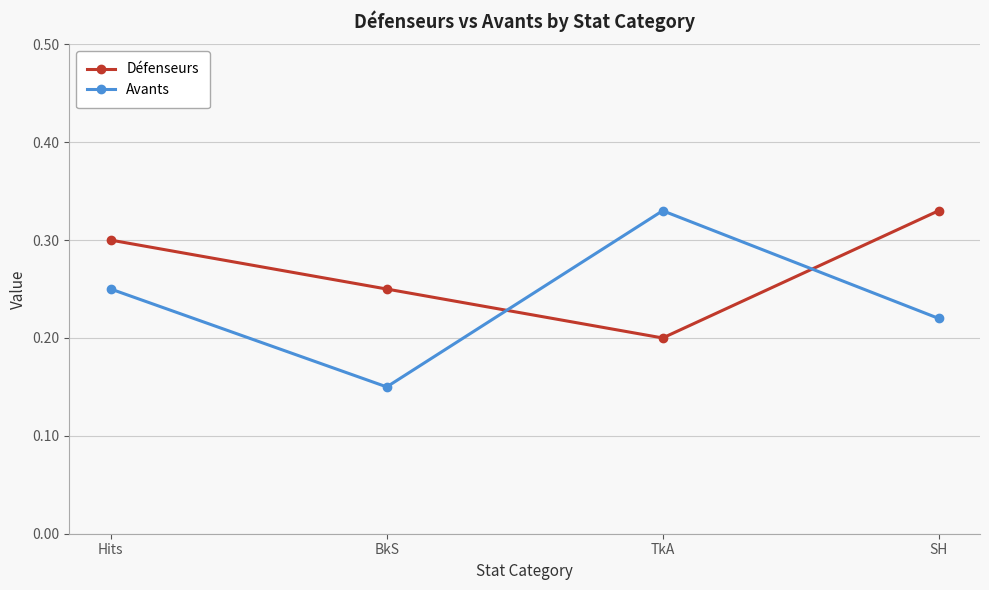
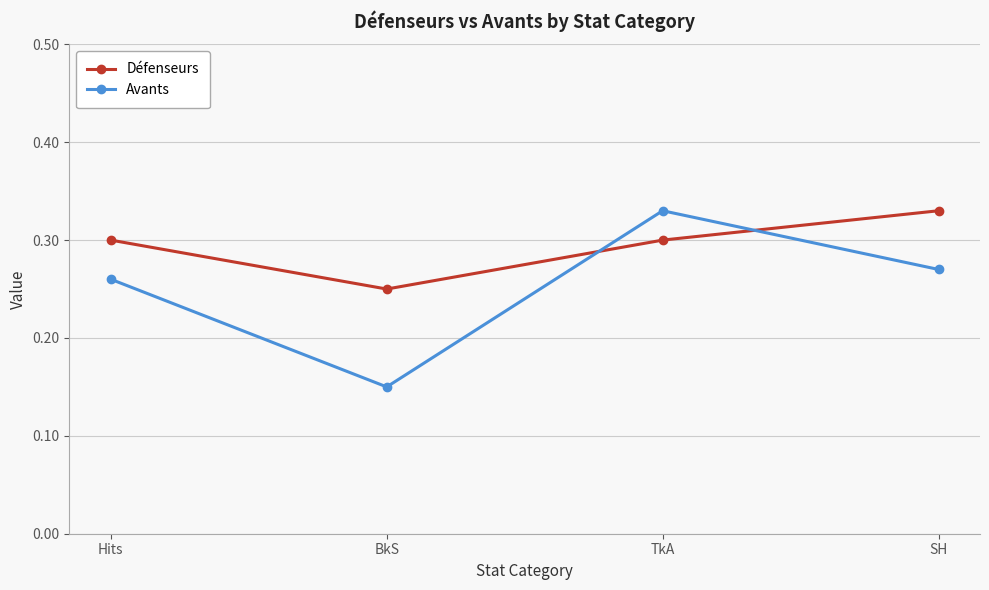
Avants, Hits: 0.25 -> 0.26
Défenseurs, TkA: 0.2 -> 0.3
Avants, SH: 0.22 -> 0.27
